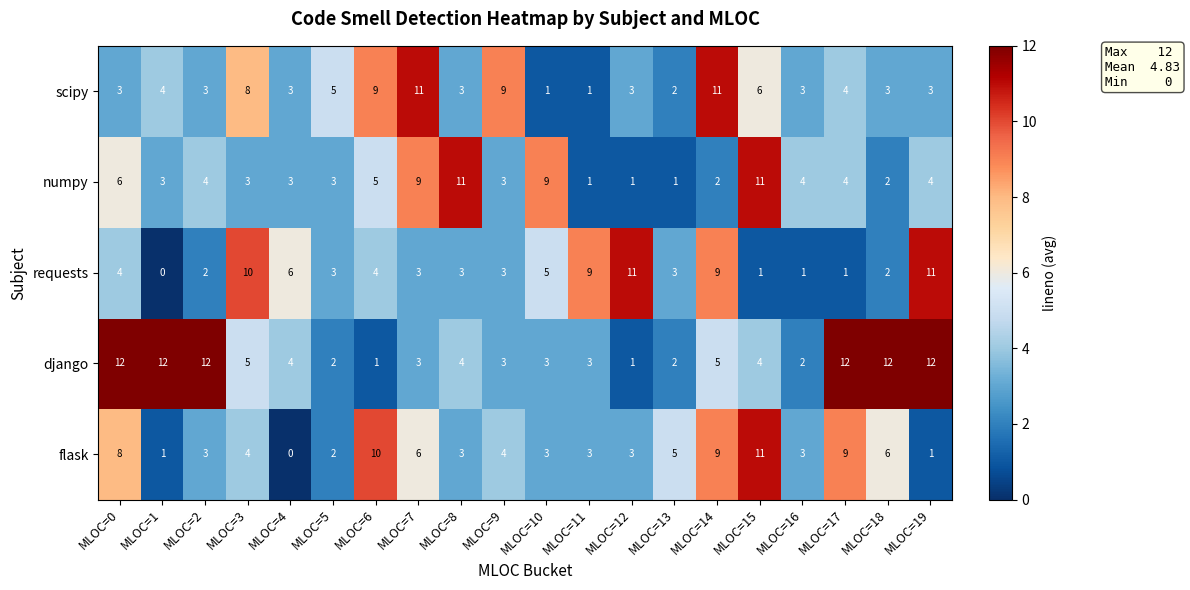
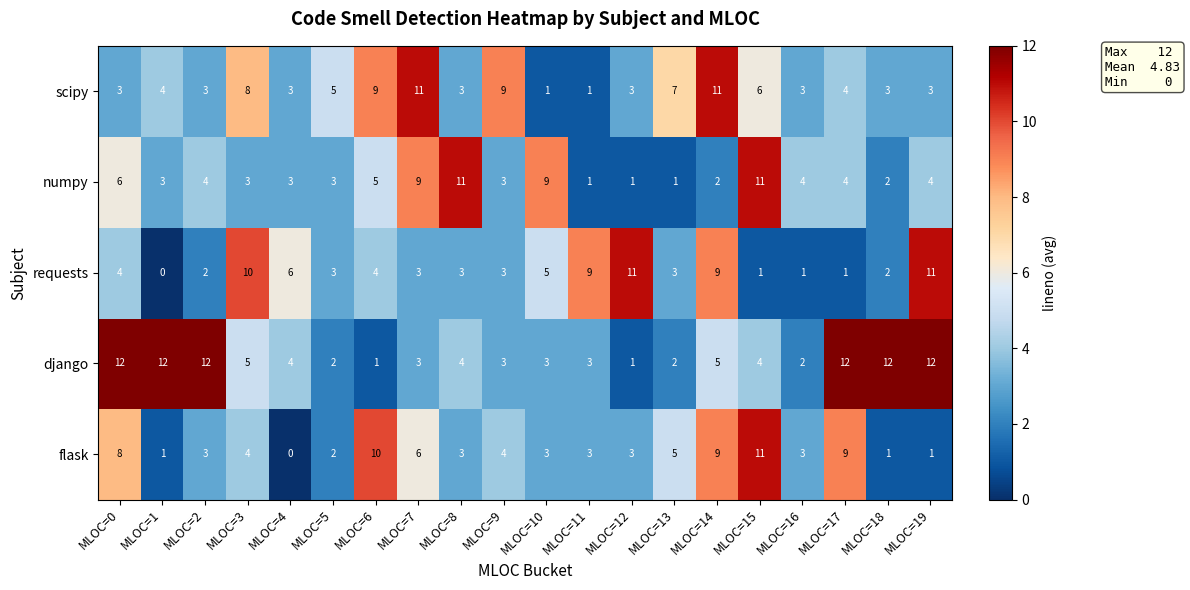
scipy, MLOC=13: 2 -> 7
flask, MLOC=18: 6 -> 1
